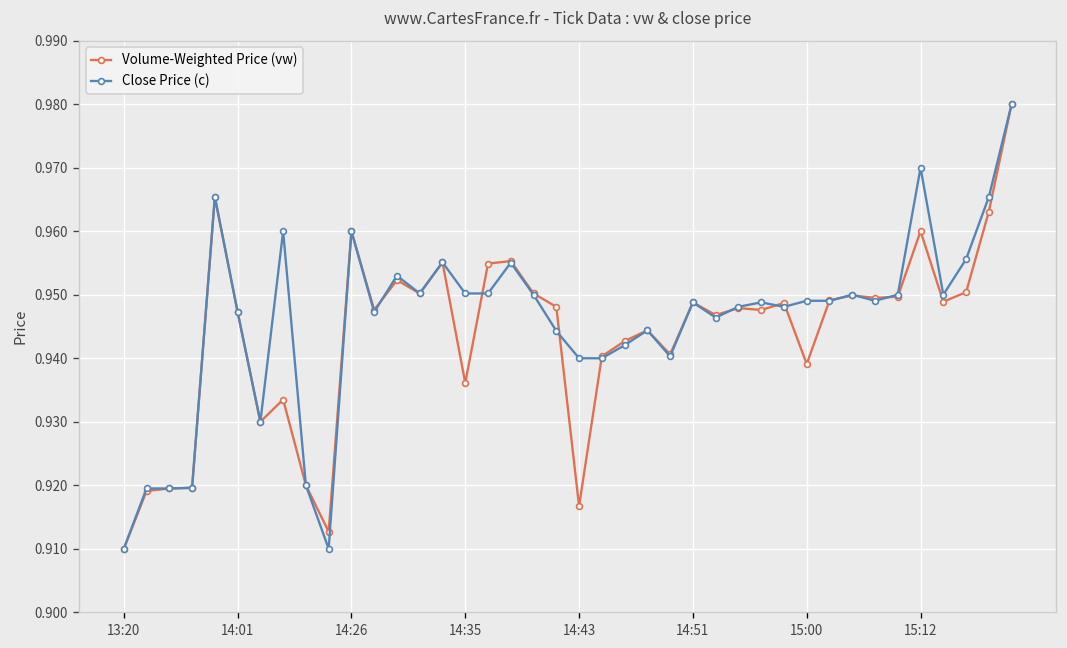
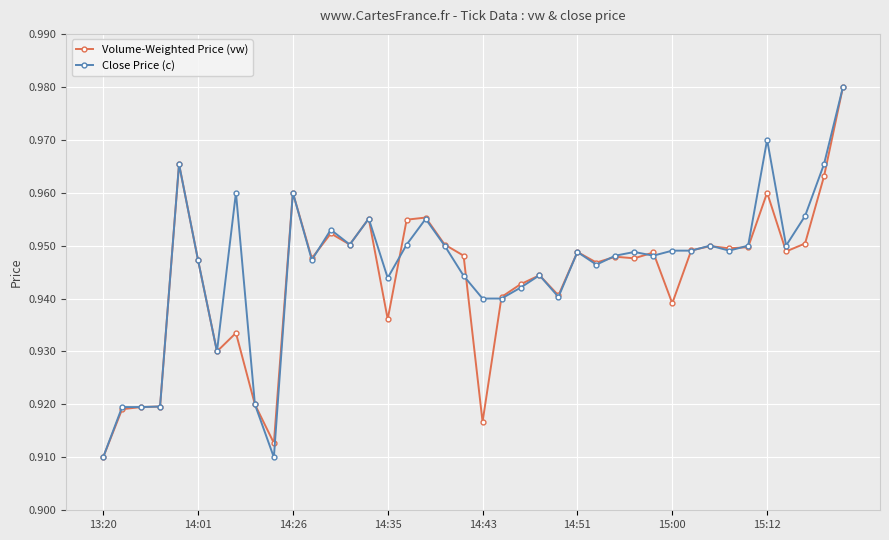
Close Price (c), 14:35: 0.950 -> 0.944
